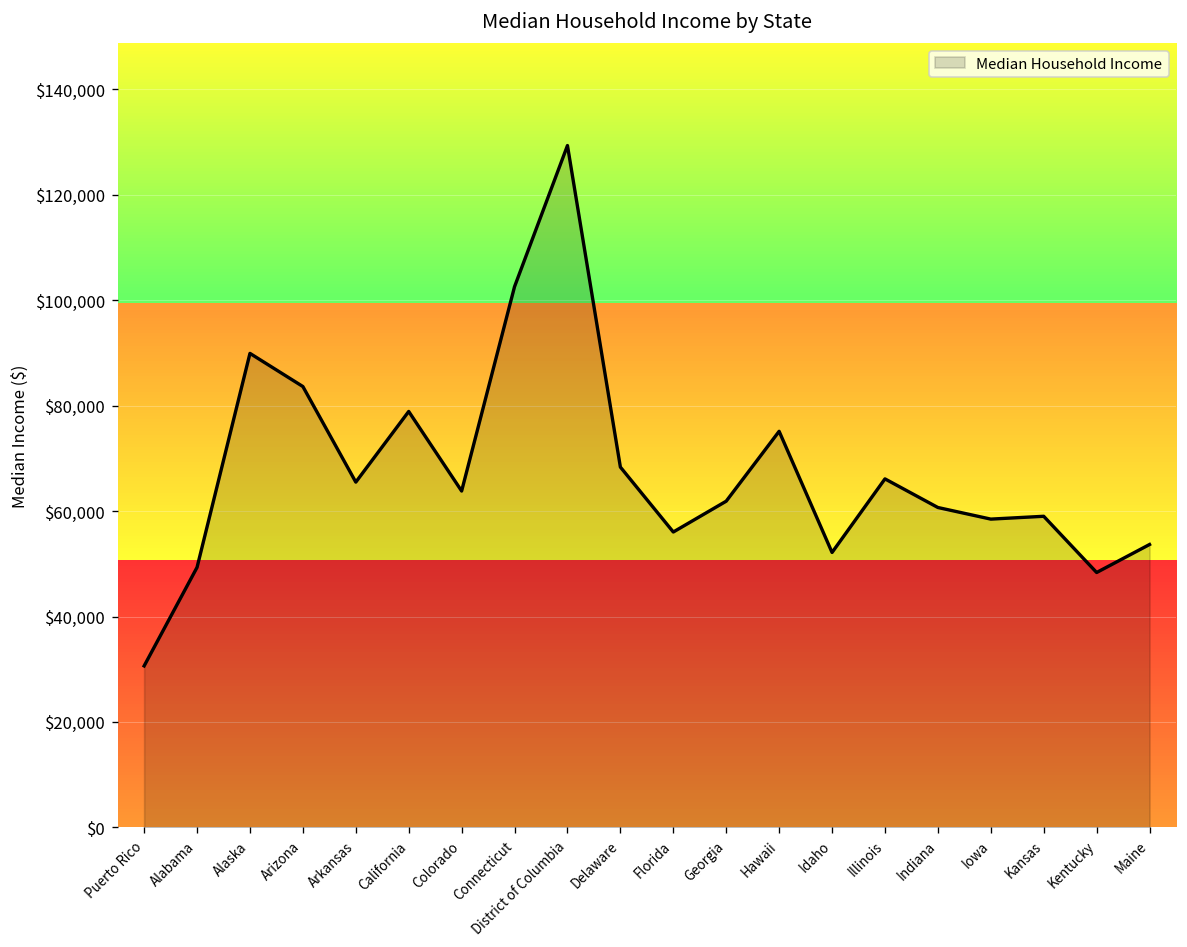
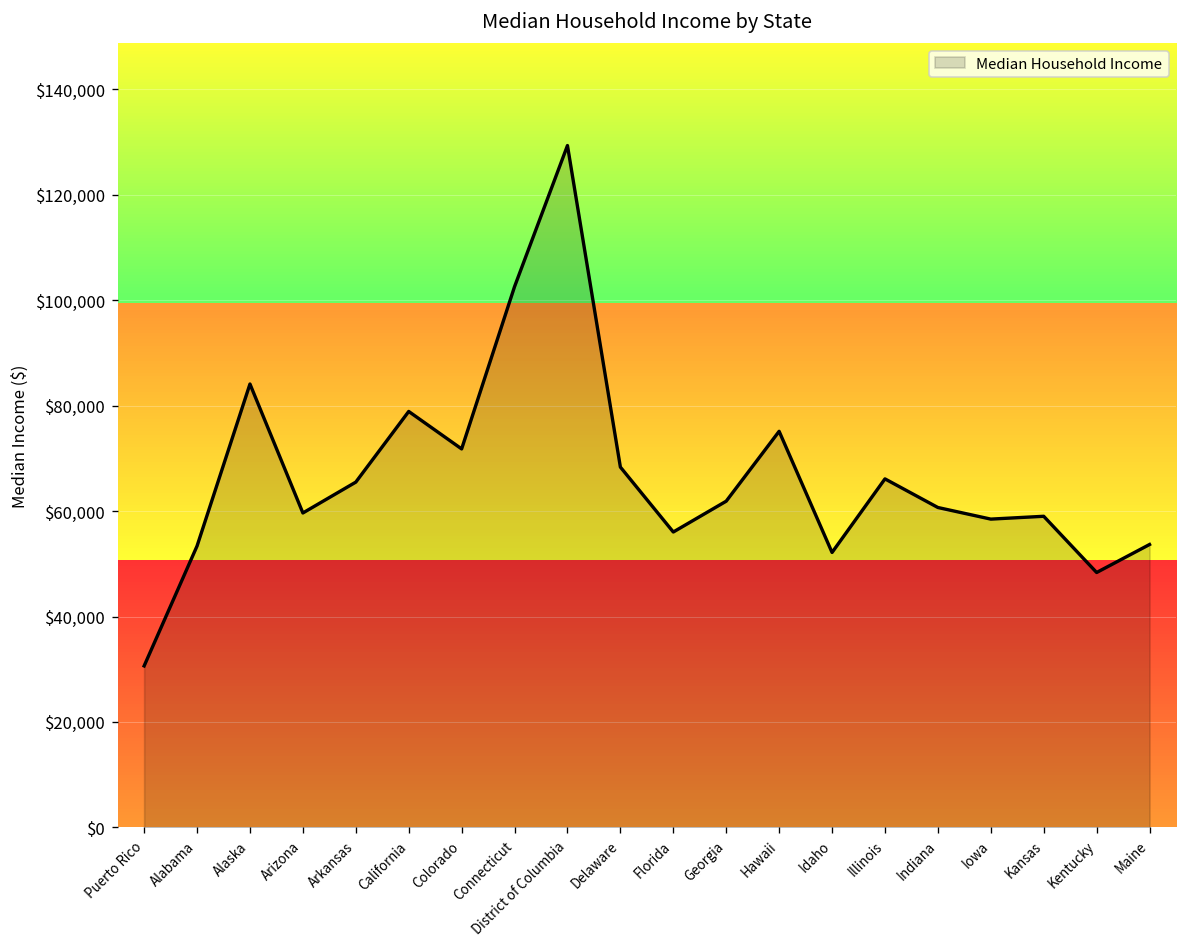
Alabama: $49,000 -> $53,000
Alaska: $90,000 -> $84,000
Arizona: $84,000 -> $60,000
Colorado: $64,000 -> $72,000
